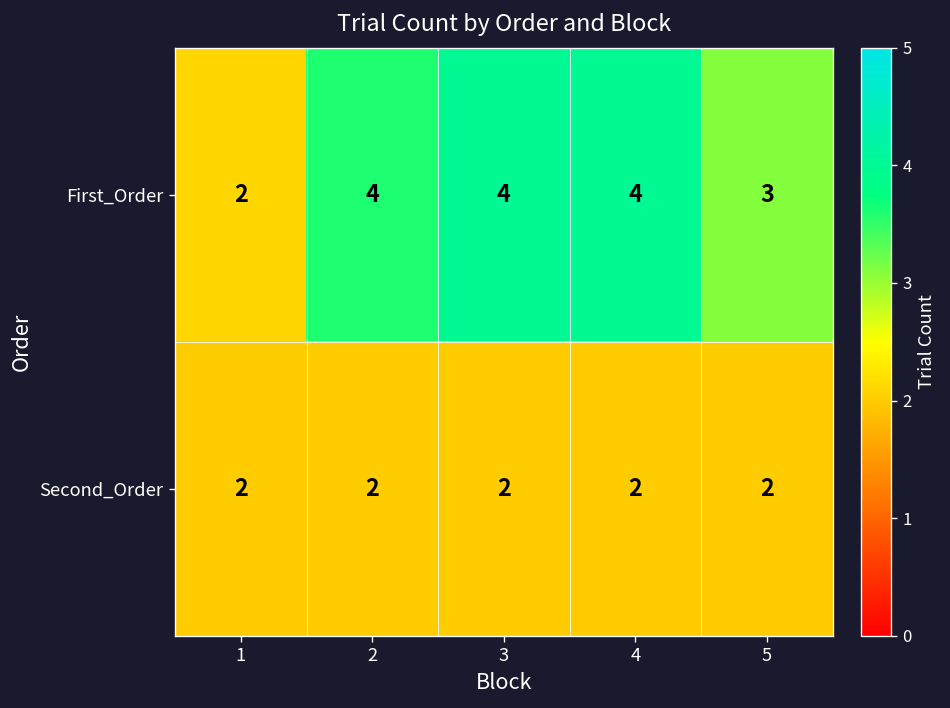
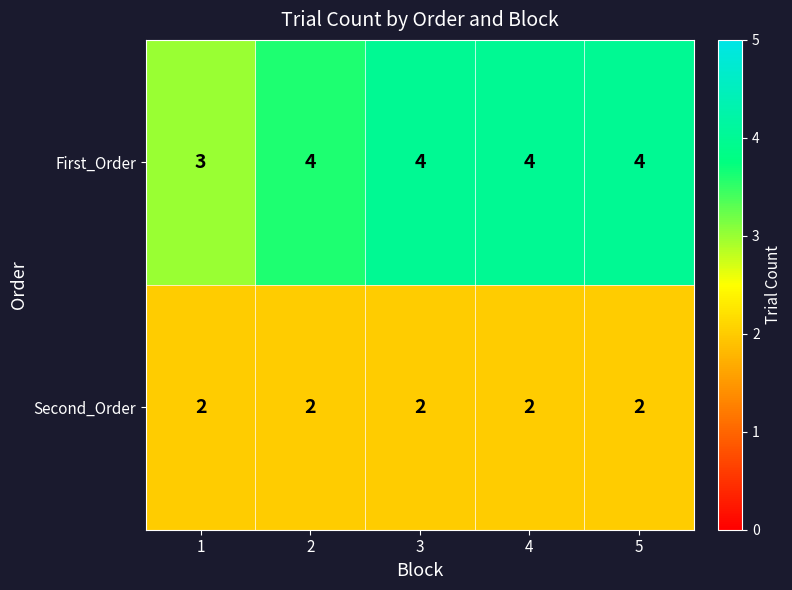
First_Order, 1: 2 -> 3
First_Order, 5: 3 -> 4
